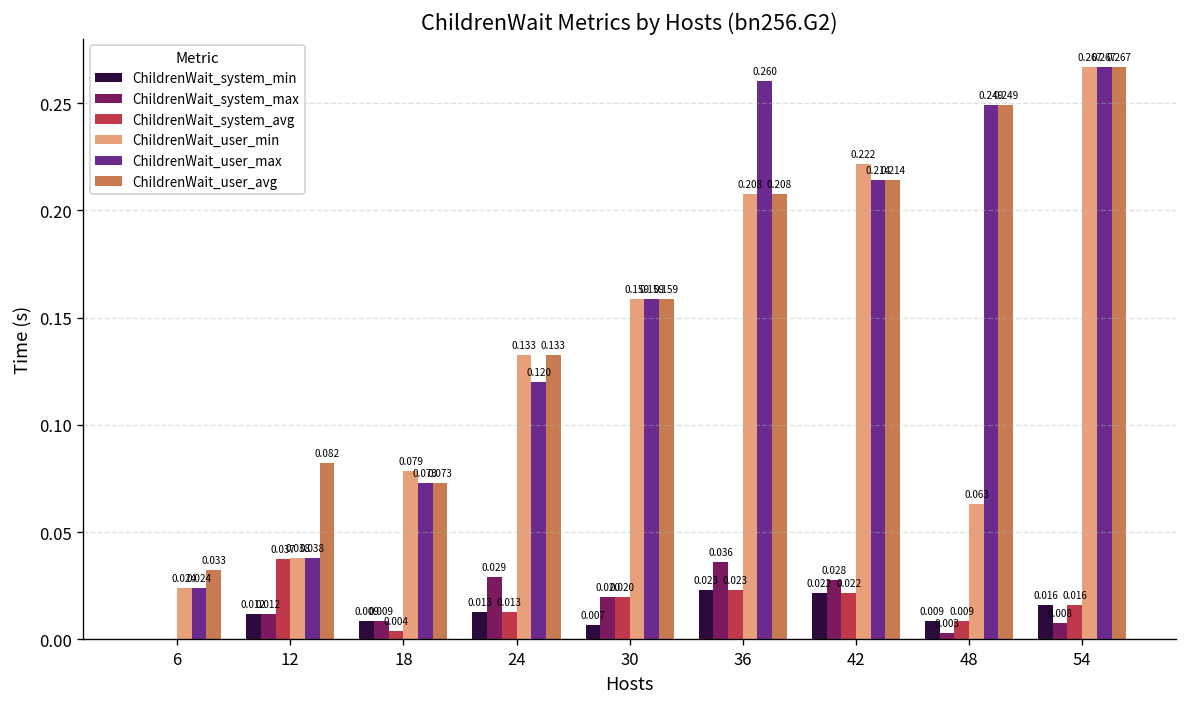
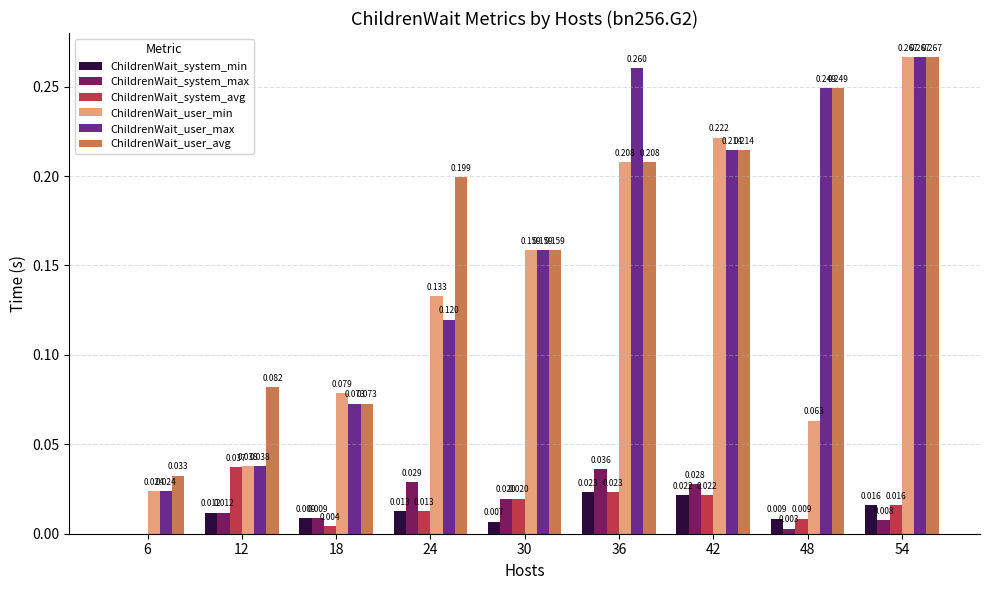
ChildrenWait_user_avg, 24: 0.133 -> 0.199
